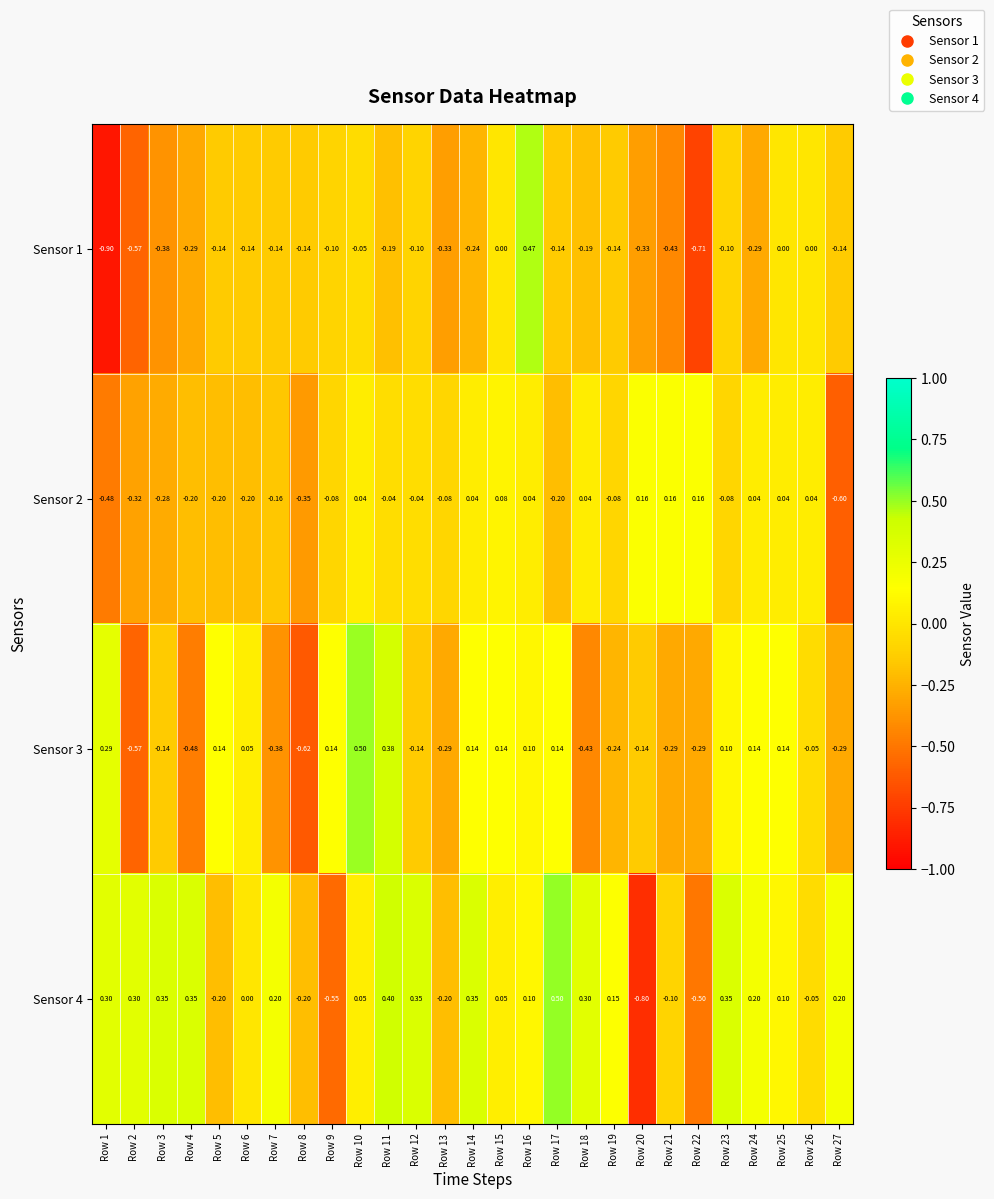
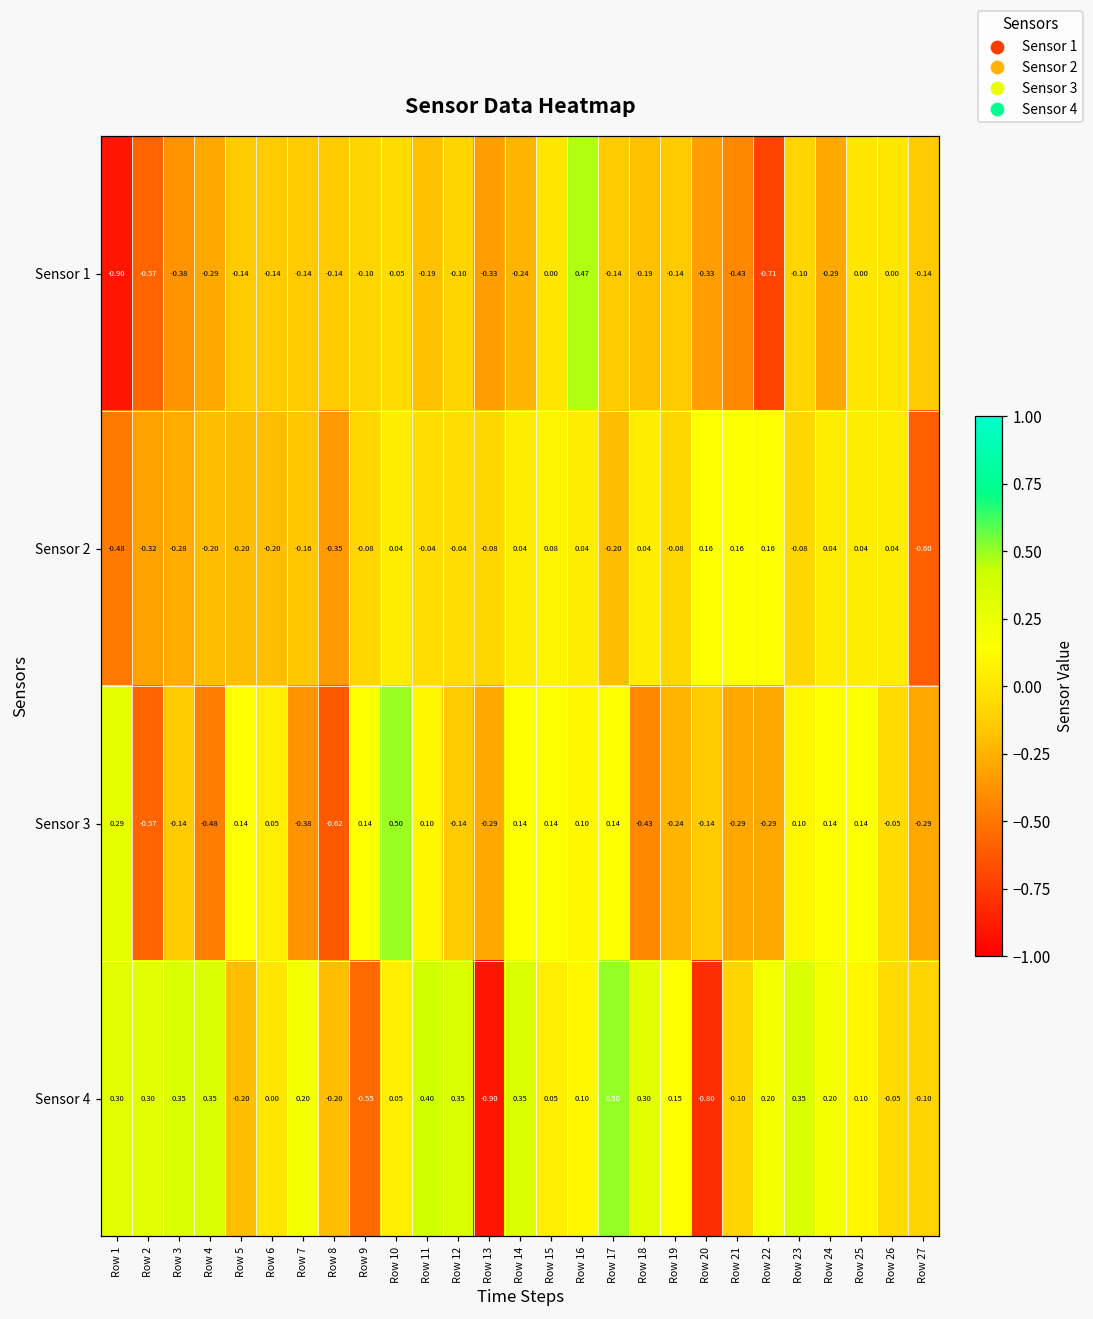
Sensor 3, Row 11: 0.38 -> 0.10
Sensor 4, Row 13: -0.20 -> -0.90
Sensor 4, Row 22: -0.50 -> 0.20
Sensor 4, Row 27: 0.20 -> -0.10
